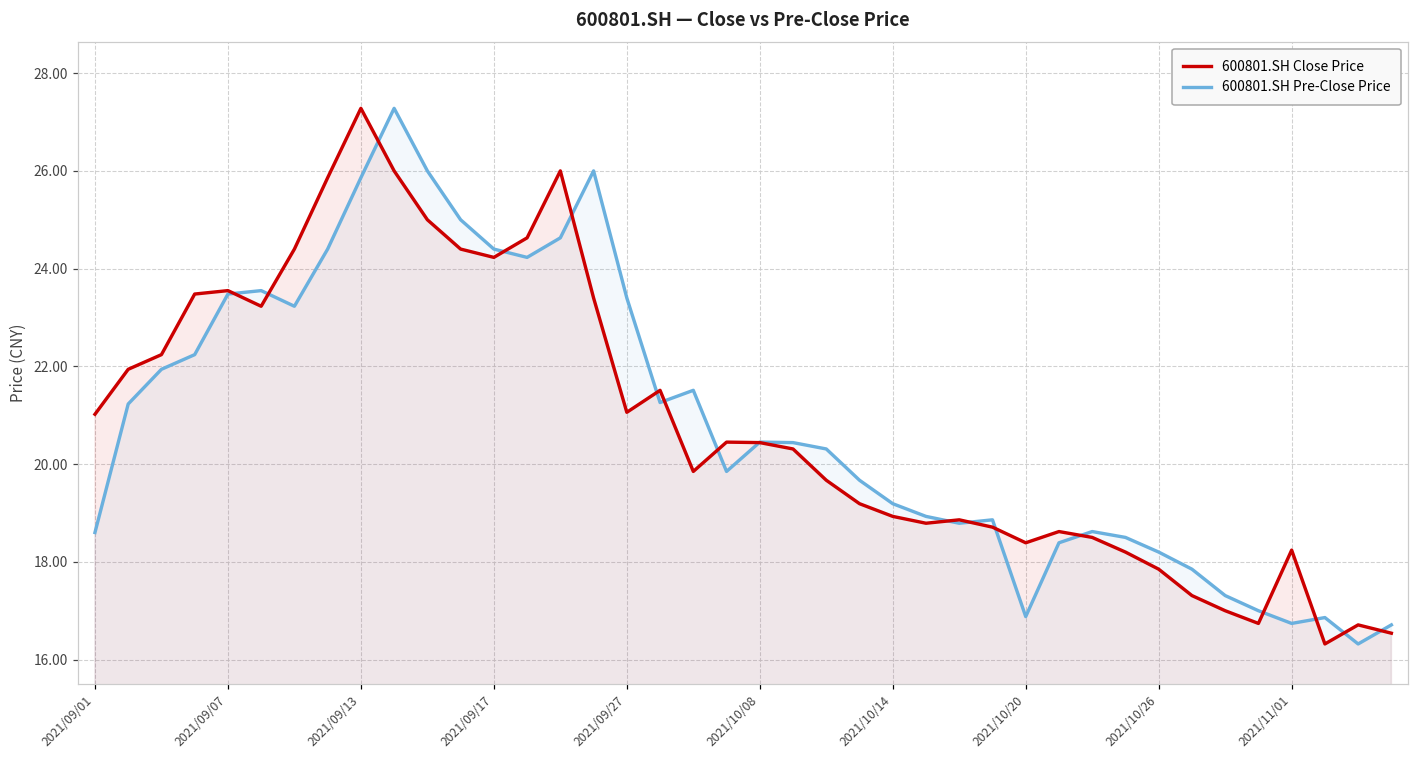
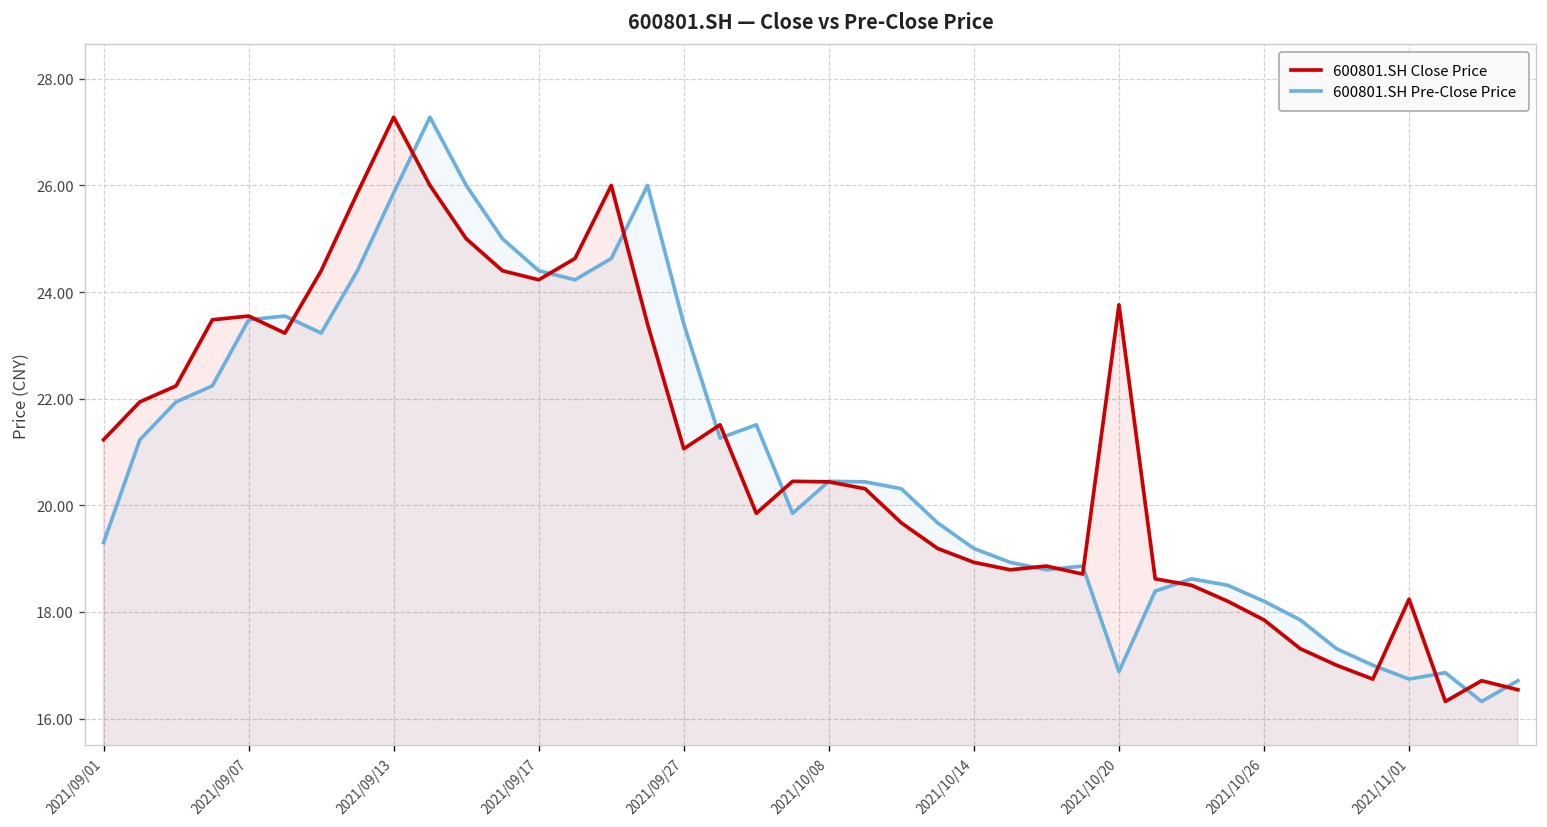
600801.SH Close Price, 2021/09/01: 21.0 -> 21.2
600801.SH Pre-Close Price, 2021/09/01: 18.6 -> 19.3
600801.SH Close Price, 2021/10/20: 18.4 -> 23.8
